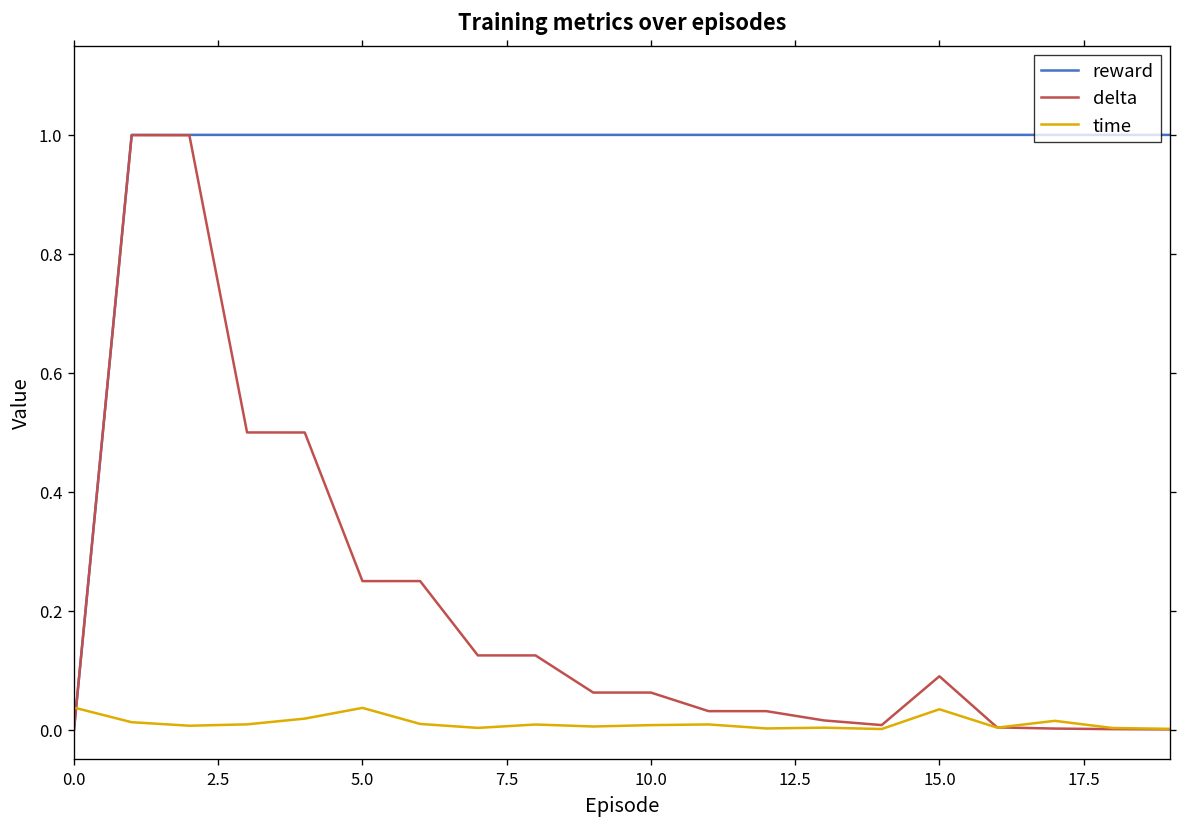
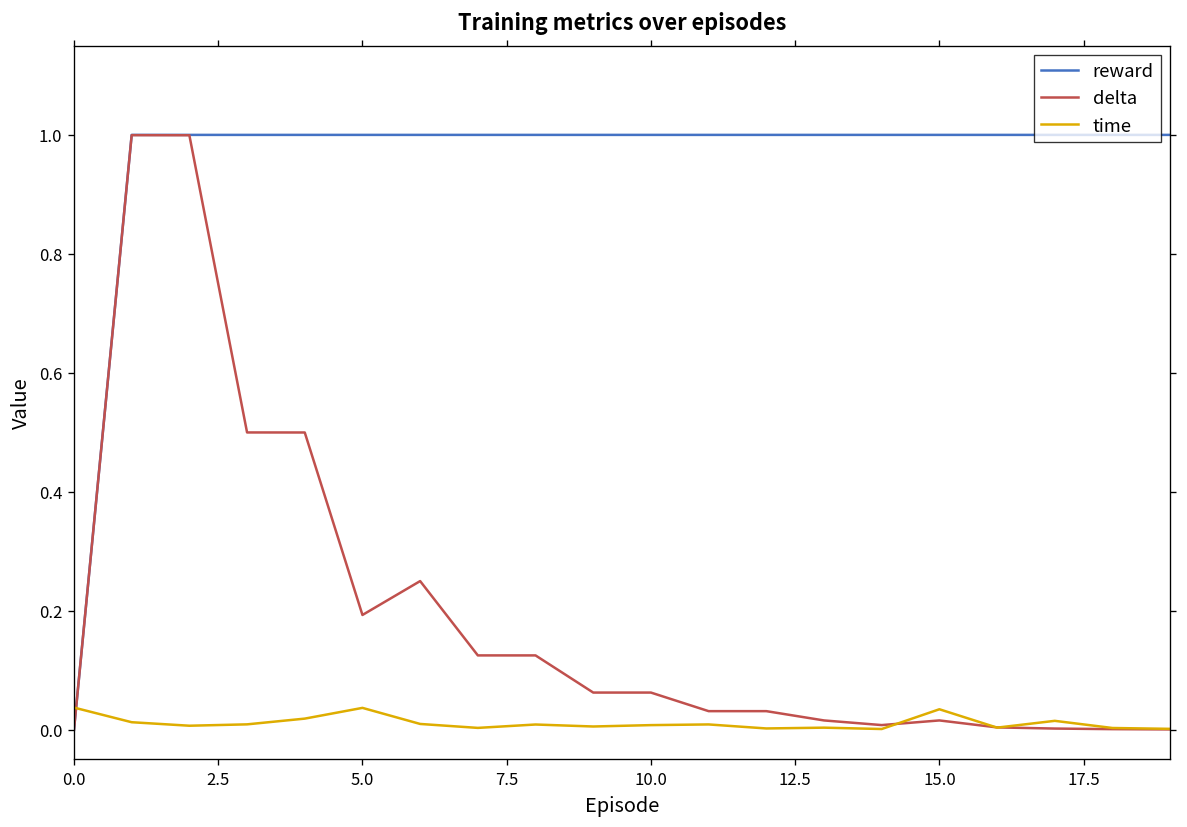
delta, 5.0: 0.25 -> 0.19
delta, 15.0: 0.09 -> 0.02
